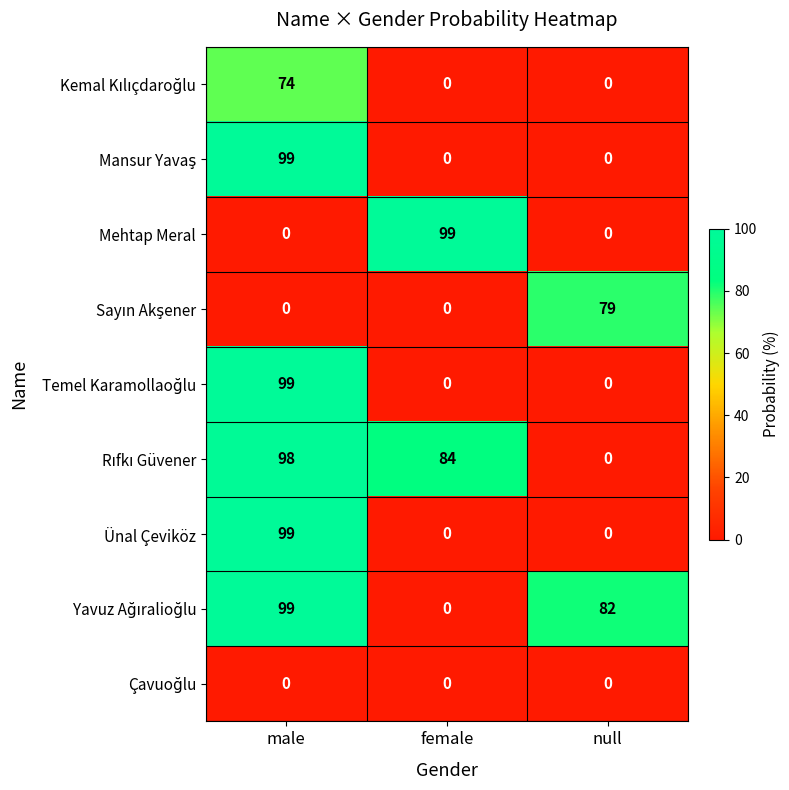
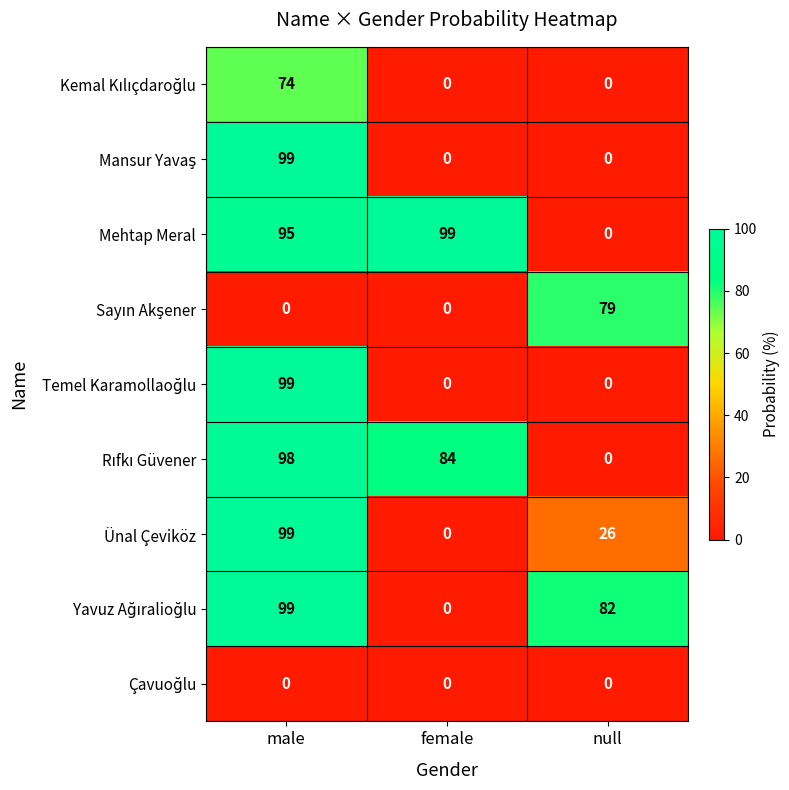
Mehtap Meral, male: 0 -> 95
Ünal Çeviköz, null: 0 -> 26
